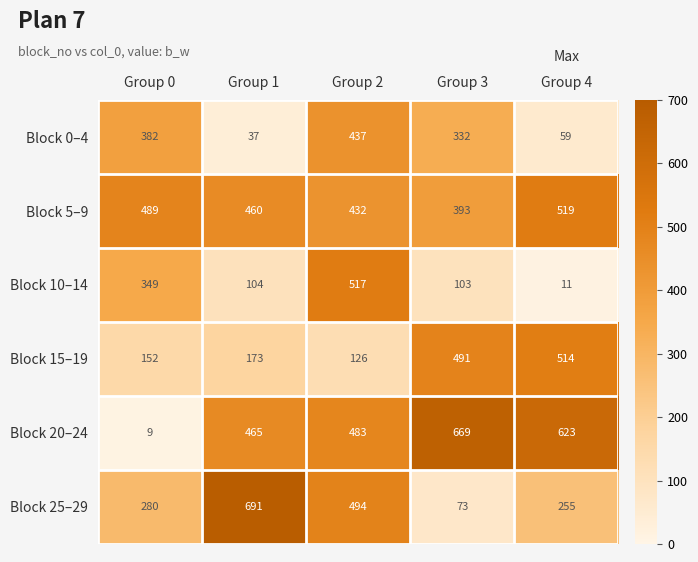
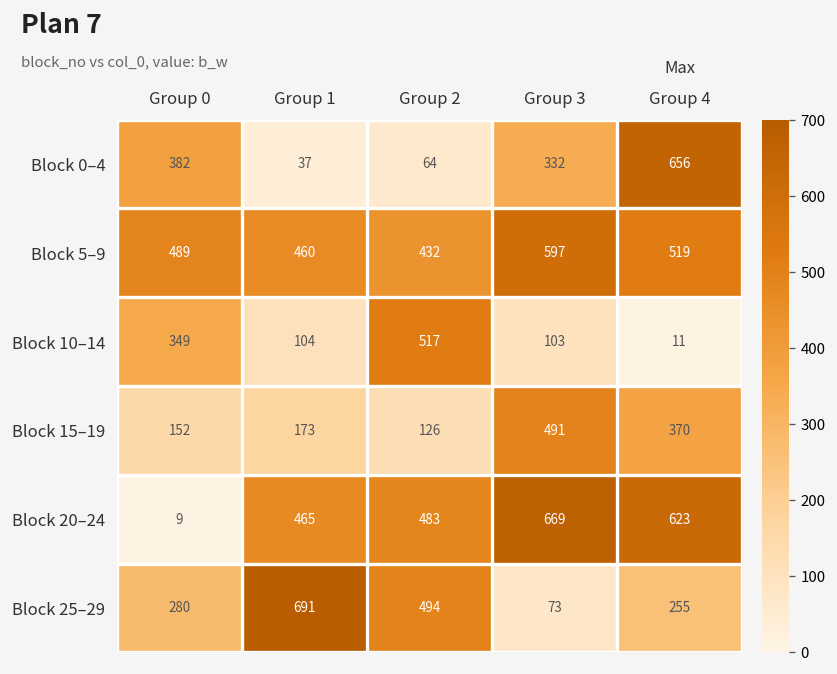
Block 0–4, Group 2: 437 -> 64
Block 0–4, Group 4: 59 -> 656
Block 5–9, Group 3: 393 -> 597
Block 15–19, Group 4: 514 -> 370
